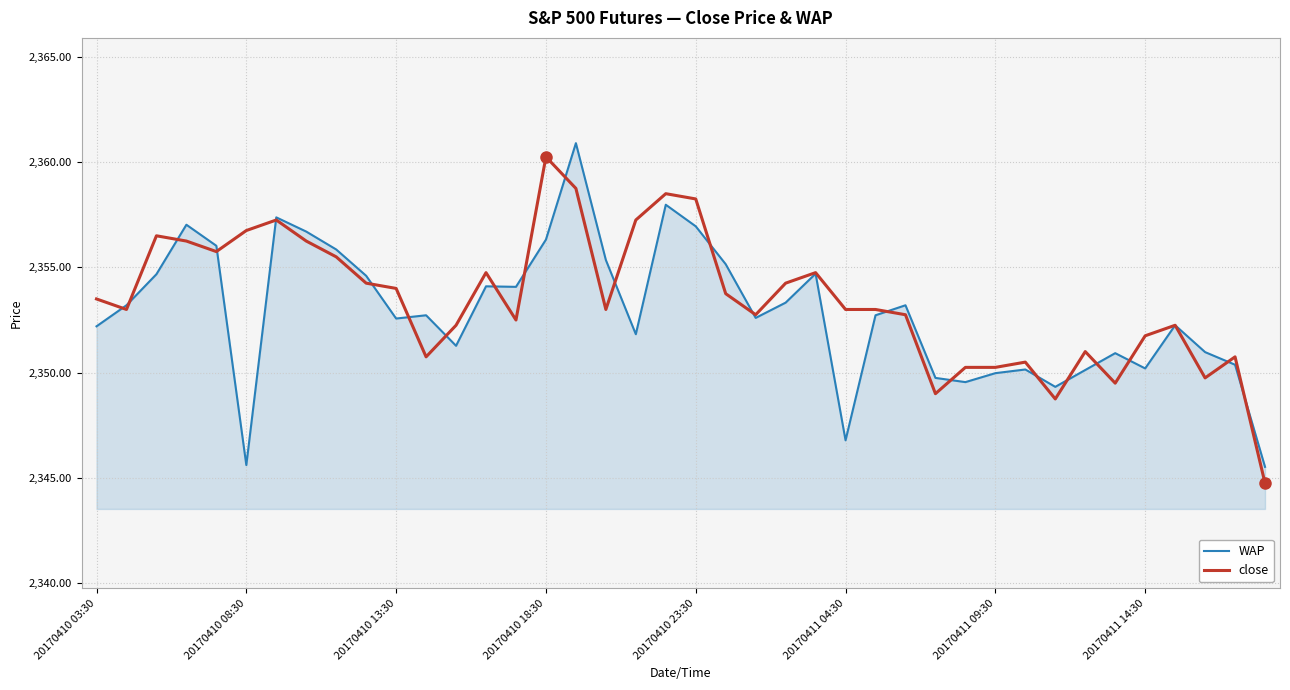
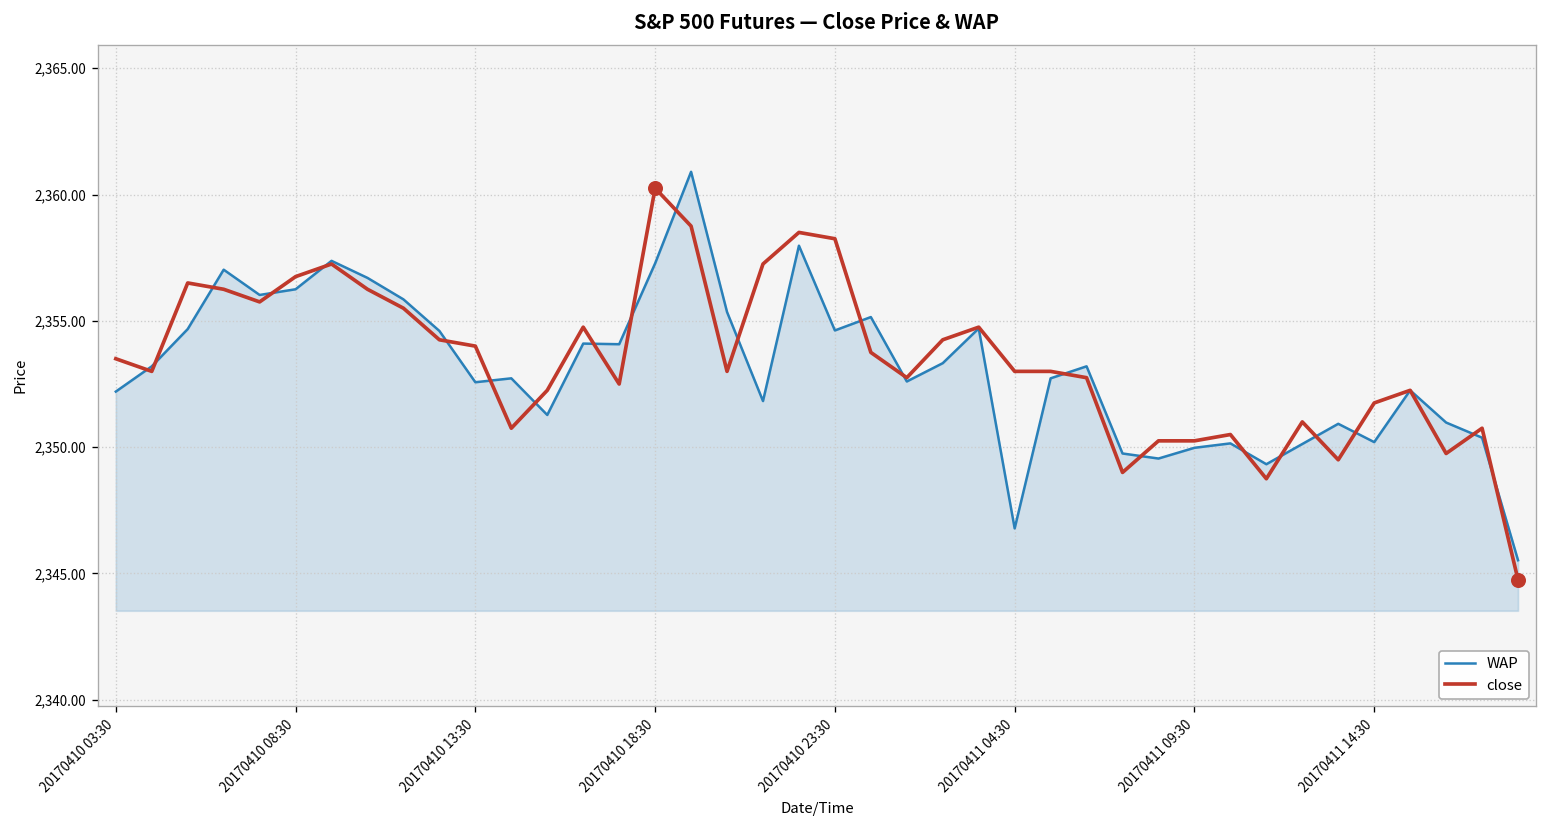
WAP, 20170410 08:30: 2,345.6 -> 2,356.3
WAP, 20170410 18:30: 2,356.3 -> 2,357.3
WAP, 20170410 23:30: 2,357.0 -> 2,354.6
